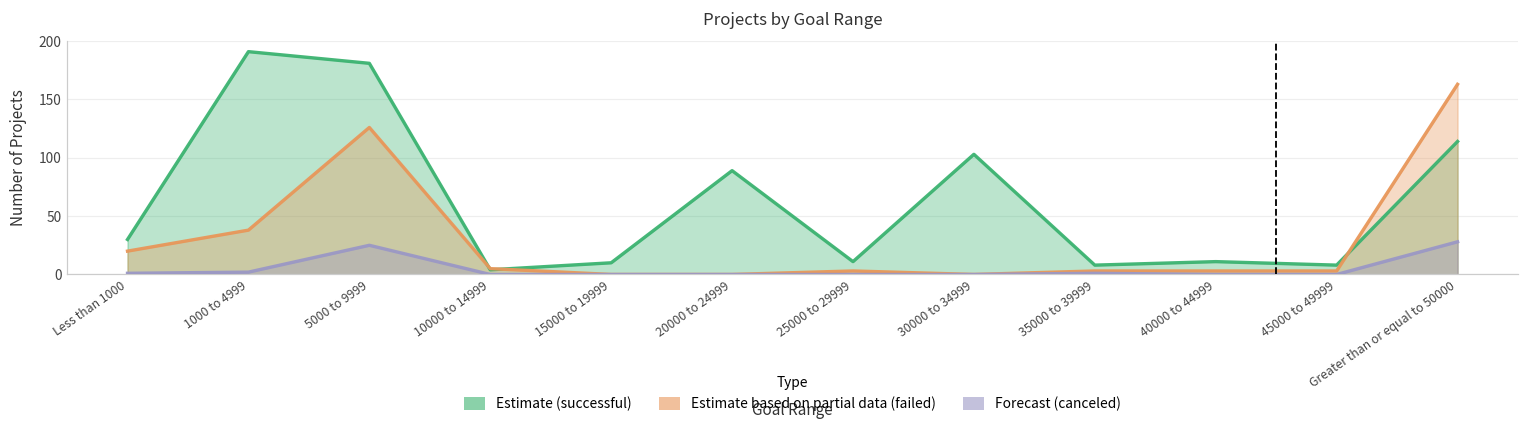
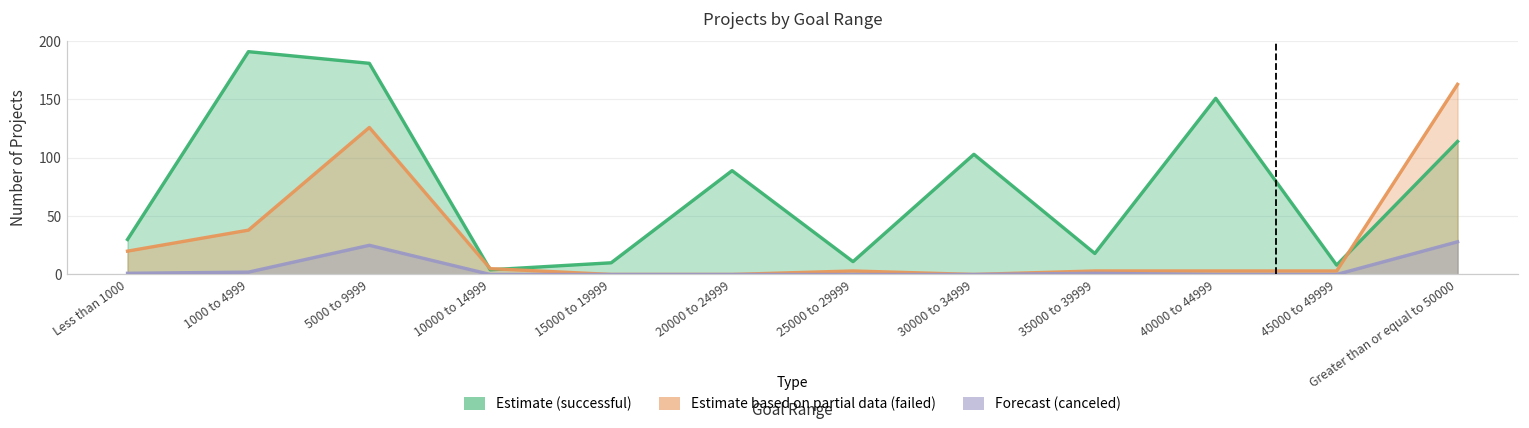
Estimate (successful), 35000 to 39999: 8 -> 18
Estimate (successful), 40000 to 44999: 11 -> 151
